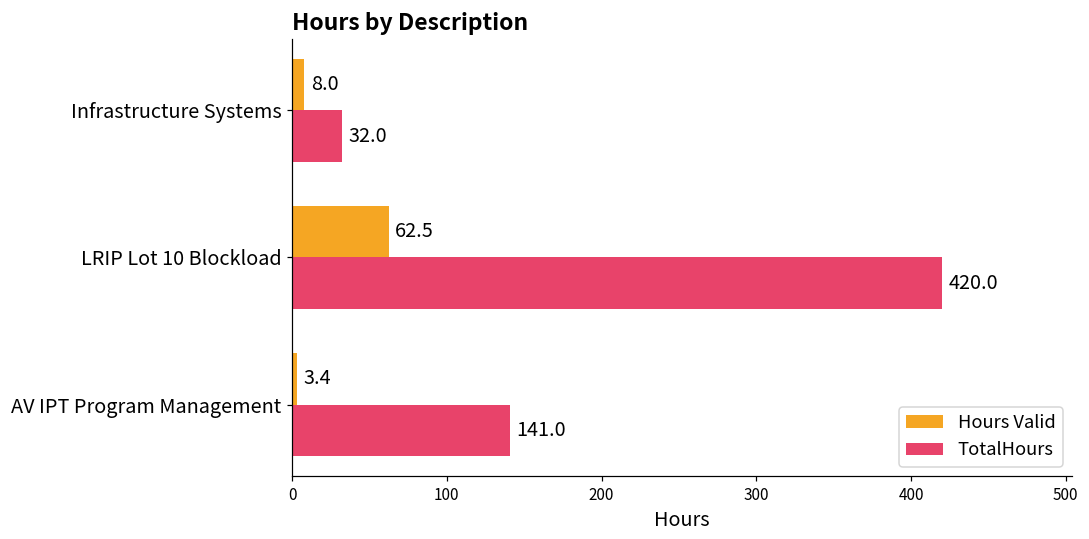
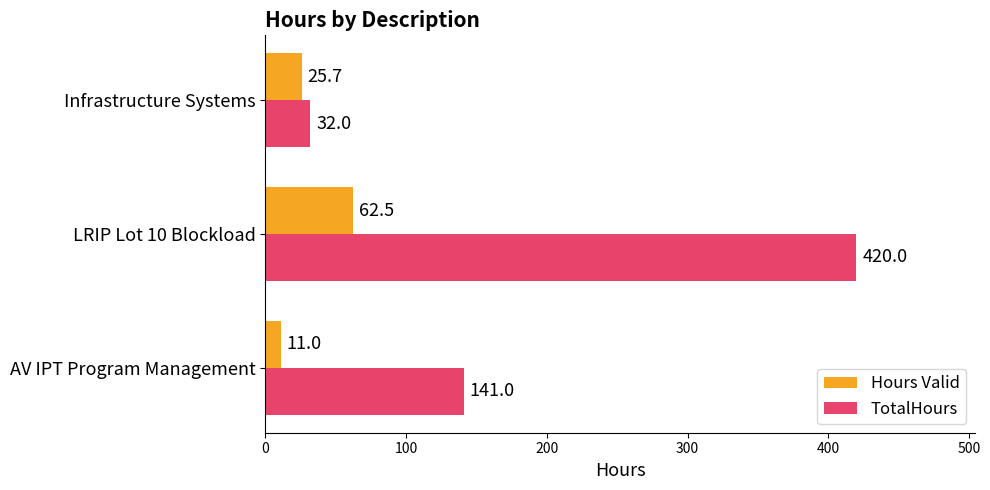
Hours Valid, Infrastructure Systems: 8.0 -> 25.7
Hours Valid, AV IPT Program Management: 3.4 -> 11.0
